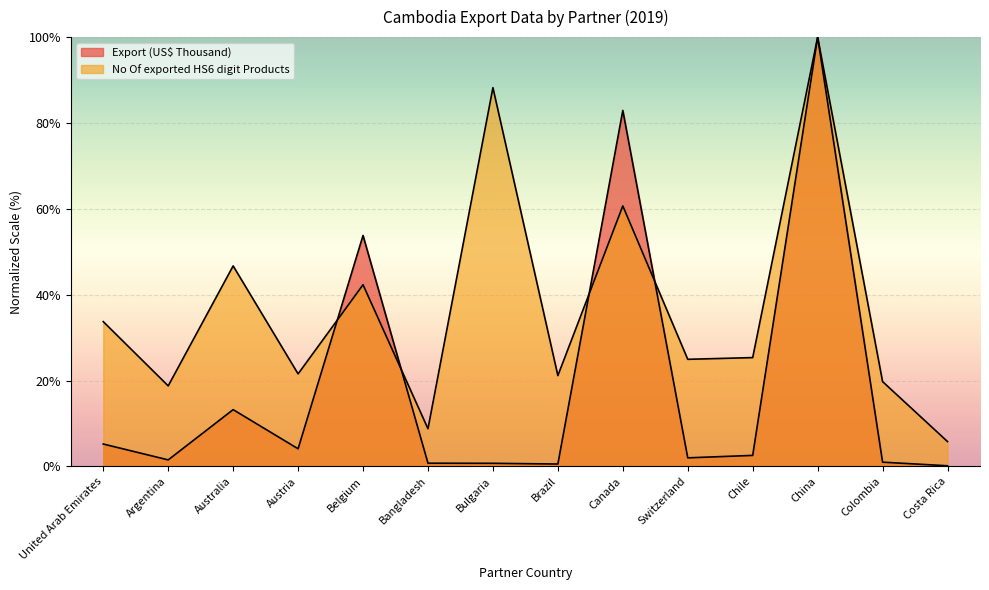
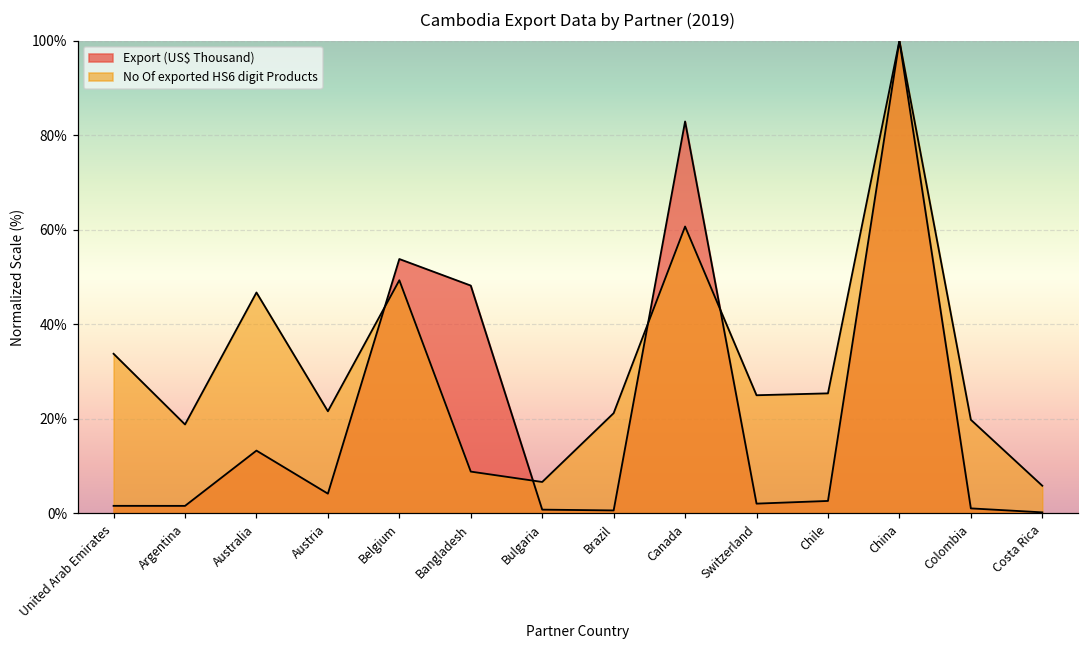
Export (US$ Thousand), United Arab Emirates: 5% -> 2%
No Of exported HS6 digit Products, Belgium: 42% -> 49%
Export (US$ Thousand), Bangladesh: 1% -> 48%
No Of exported HS6 digit Products, Bulgaria: 88% -> 7%
